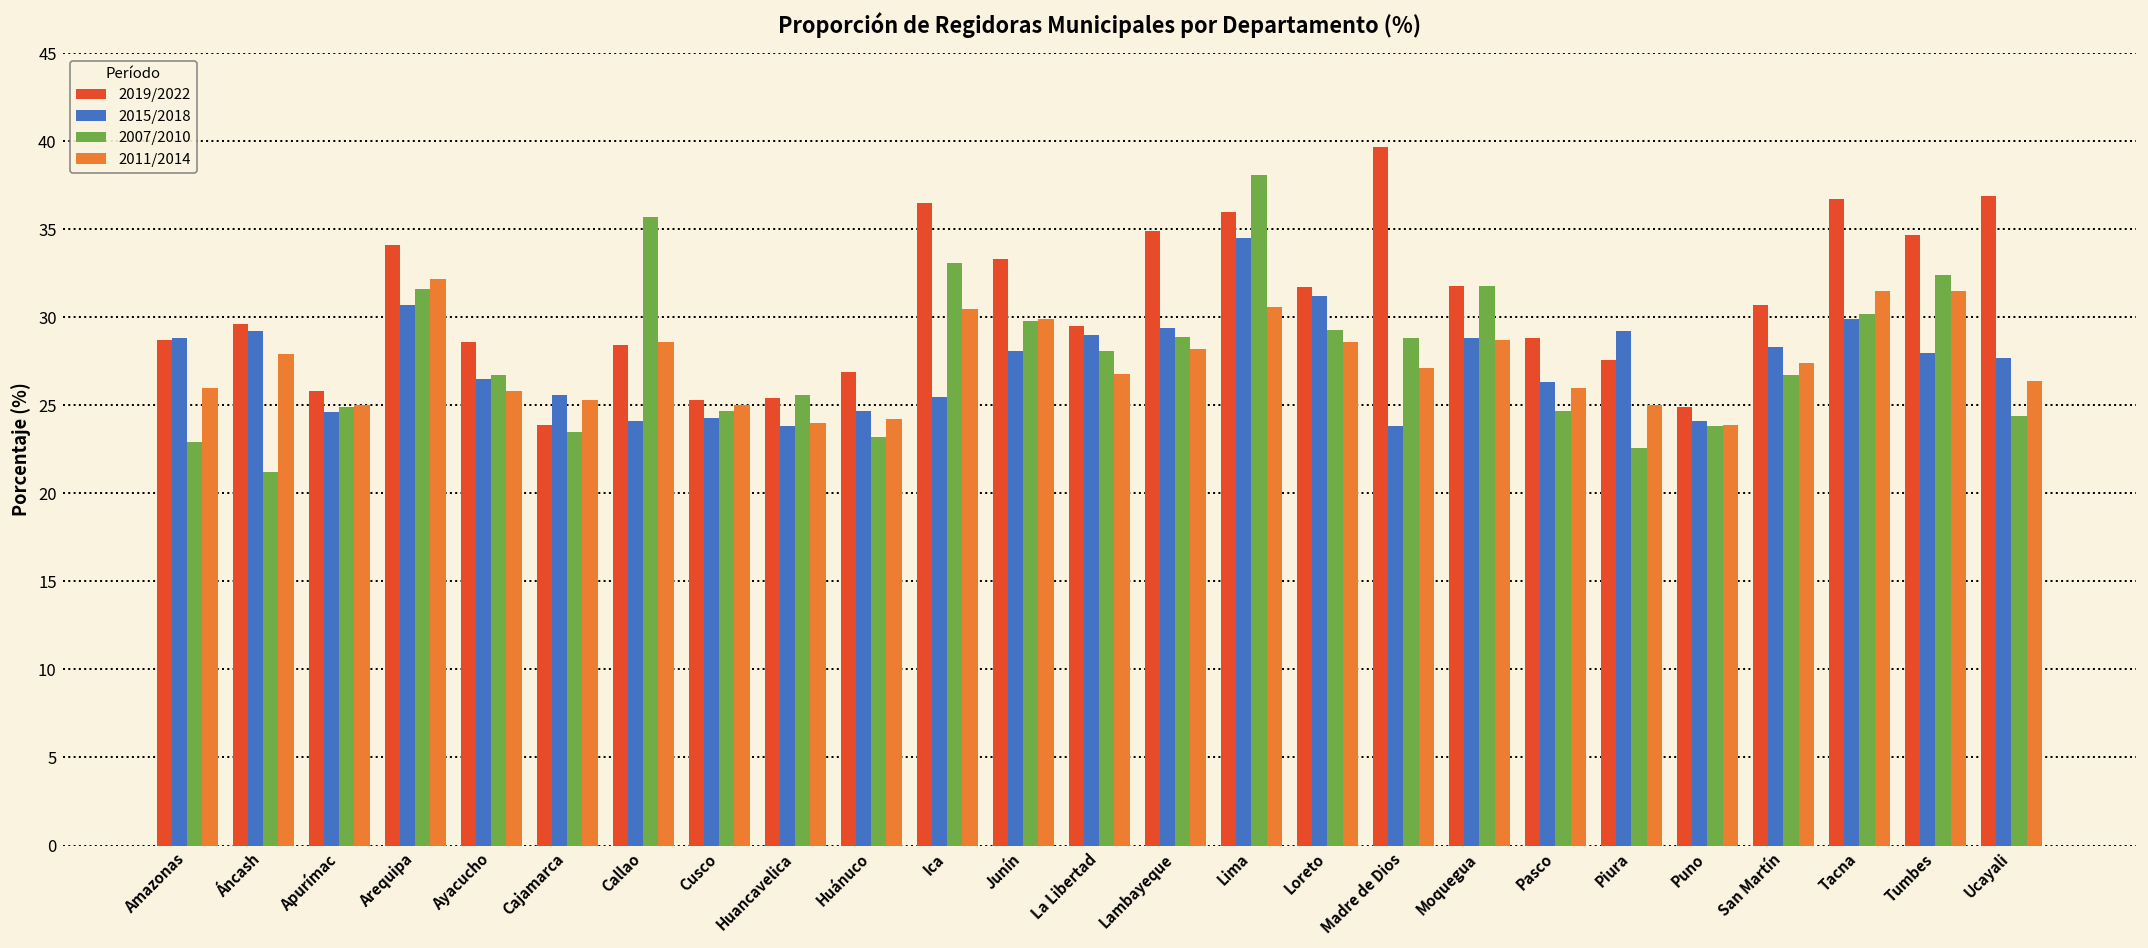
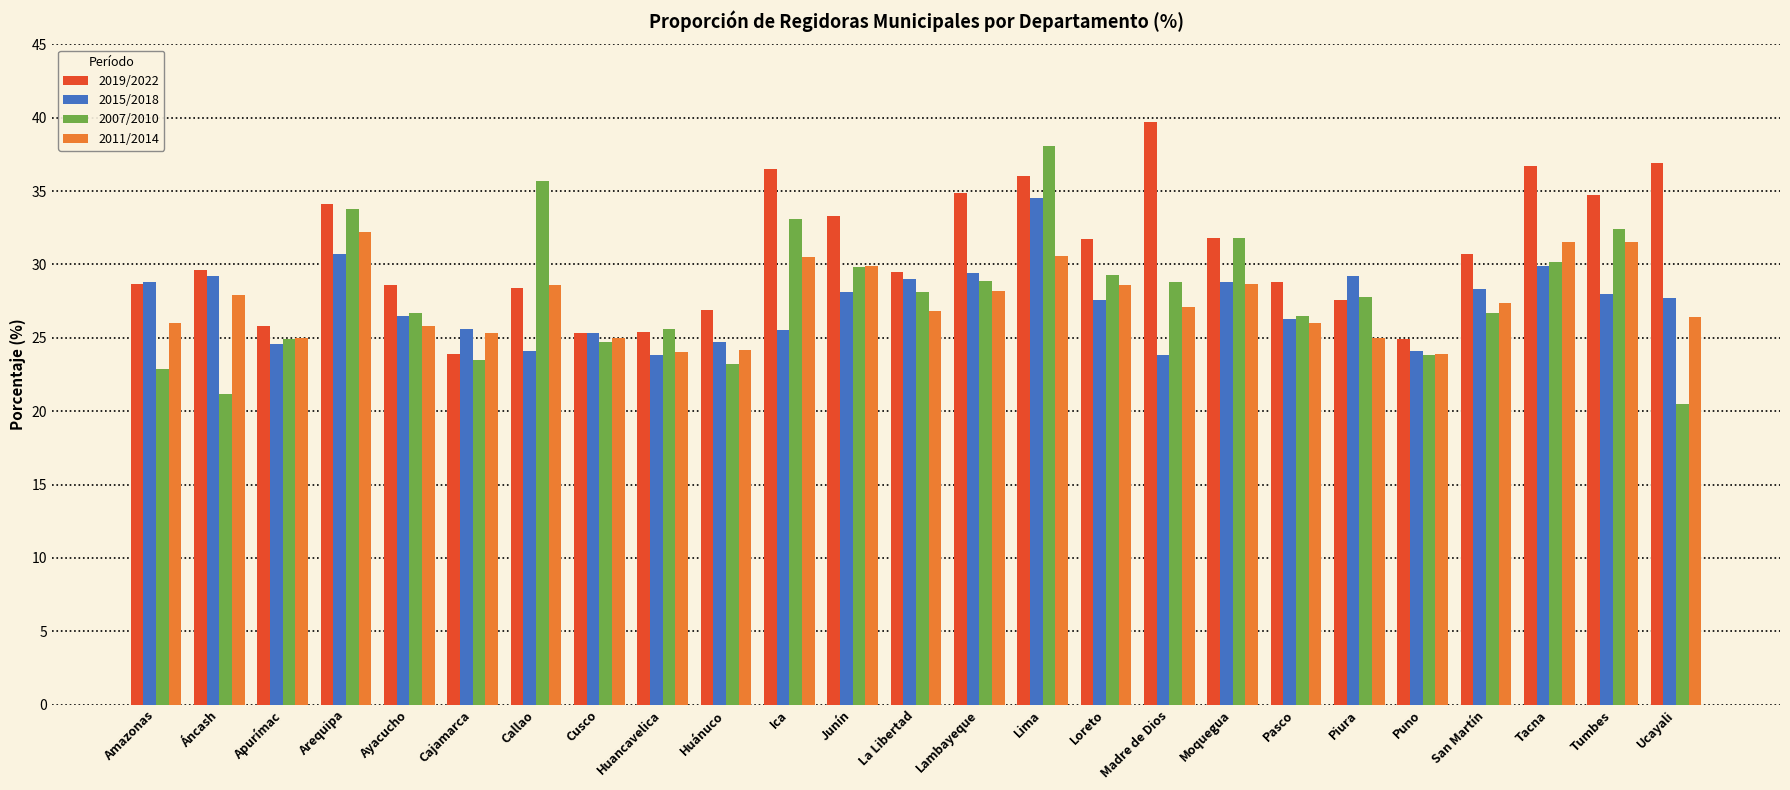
2007/2010, Arequipa: 31.6 -> 33.8
2015/2018, Cusco: 24.3 -> 25.3
2015/2018, Loreto: 31.2 -> 27.6
2007/2010, Pasco: 24.7 -> 26.5
2007/2010, Piura: 22.6 -> 27.8
2007/2010, Ucayali: 24.4 -> 20.5
